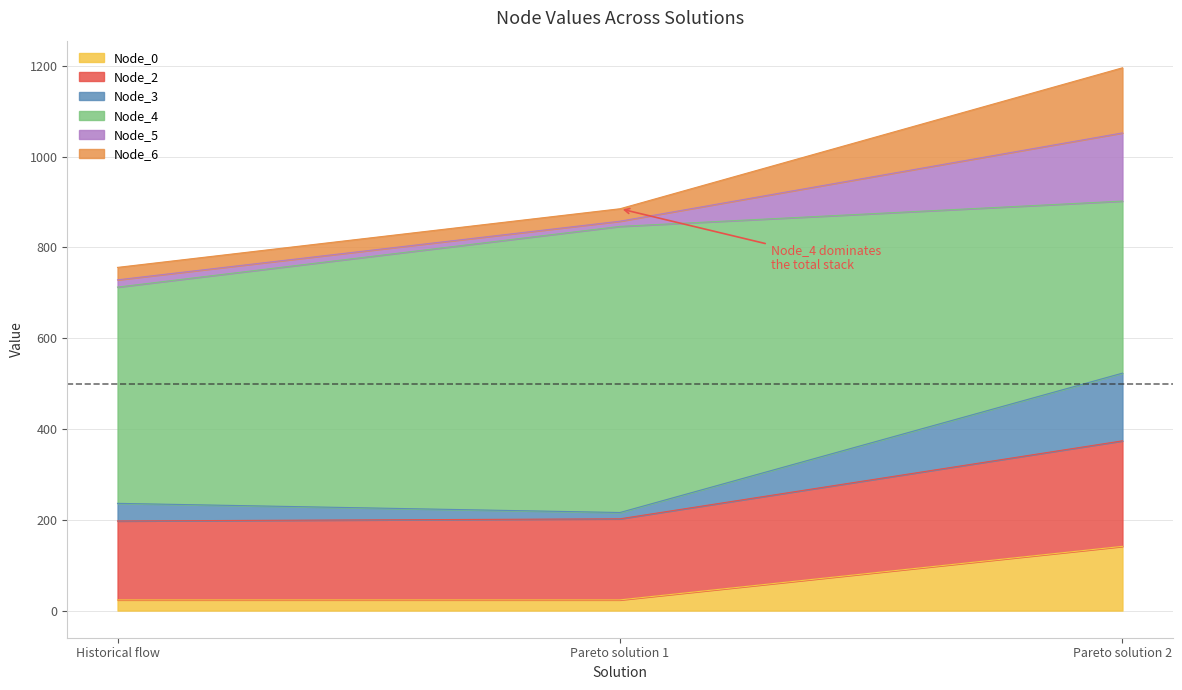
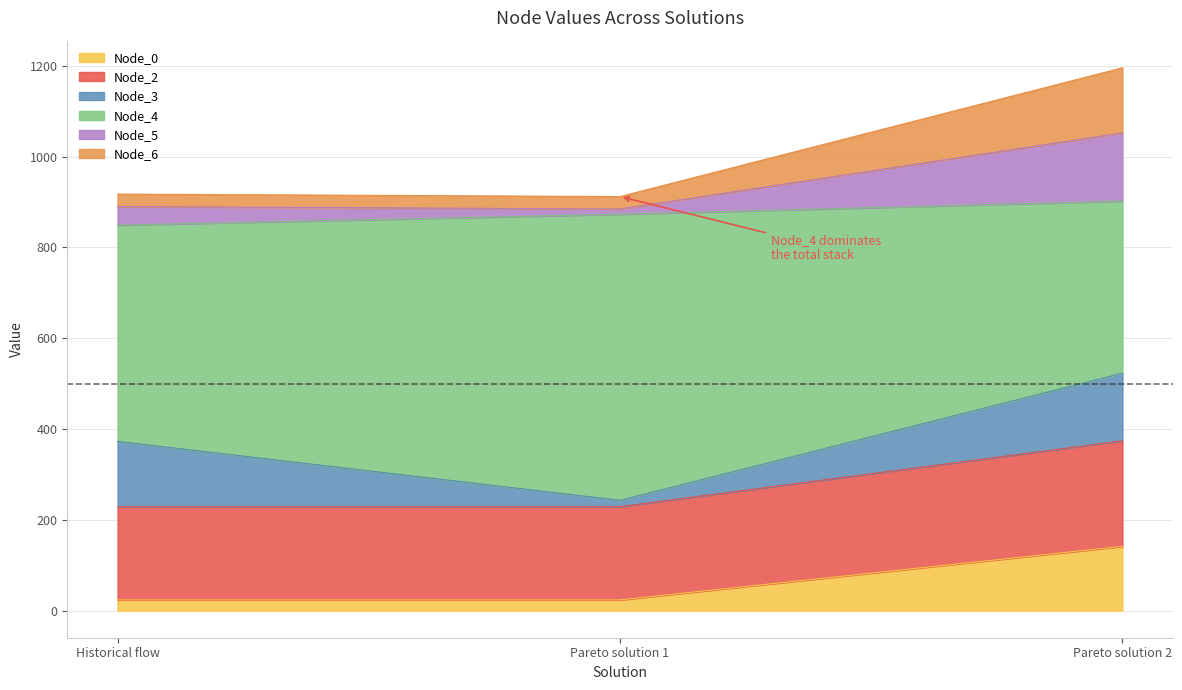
Node_2, Historical flow: 170 -> 210
Node_3, Historical flow: 40 -> 140
Node_5, Historical flow: 20 -> 40
Node_2, Pareto solution 1: 180 -> 210
